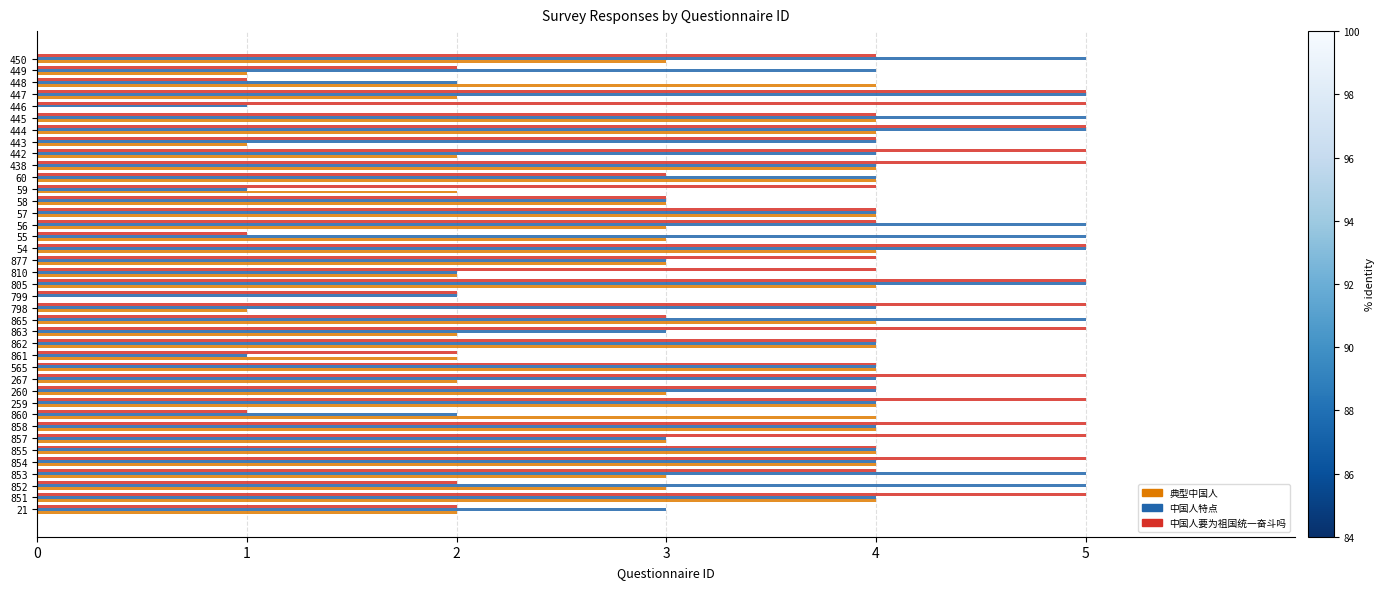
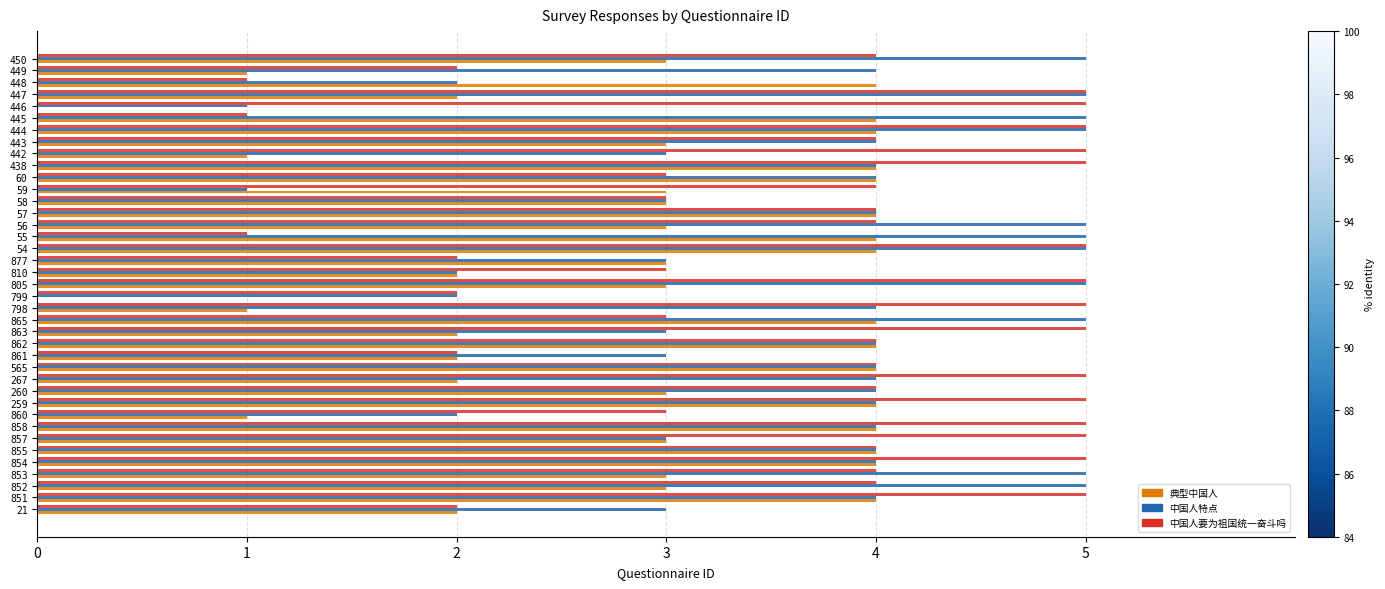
中国人要为祖国统一奋斗吗, 445: 4 -> 1
典型中国人, 443: 1 -> 3
中国人特点, 442: 4 -> 3
典型中国人, 442: 2 -> 1
典型中国人, 59: 2 -> 3
典型中国人, 55: 3 -> 4
中国人要为祖国统一奋斗吗, 877: 4 -> 2
中国人要为祖国统一奋斗吗, 810: 4 -> 3
典型中国人, 805: 4 -> 3
中国人特点, 861: 1 -> 3
中国人要为祖国统一奋斗吗, 860: 1 -> 3
典型中国人, 860: 4 -> 1
中国人要为祖国统一奋斗吗, 852: 2 -> 4
